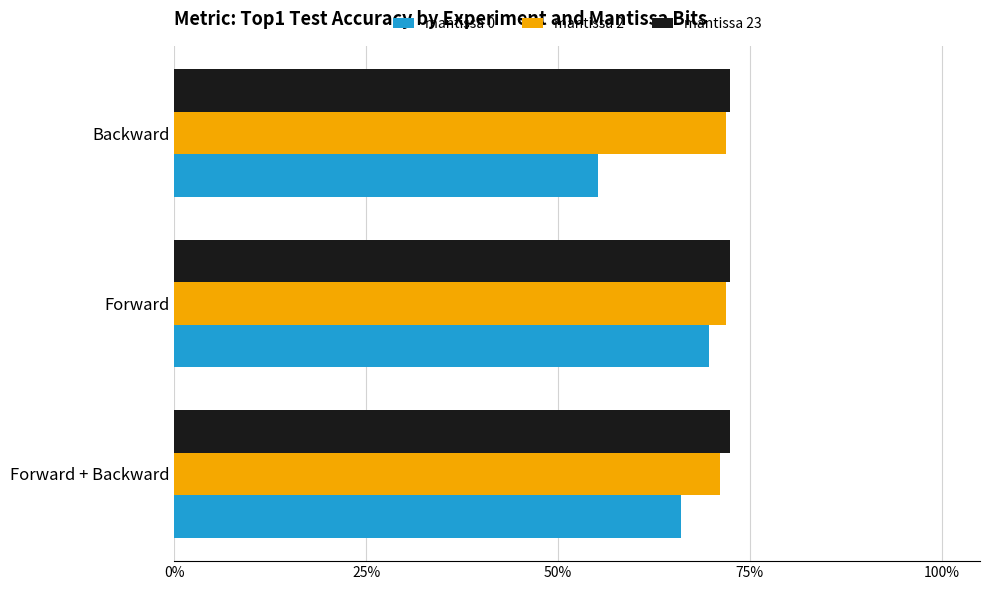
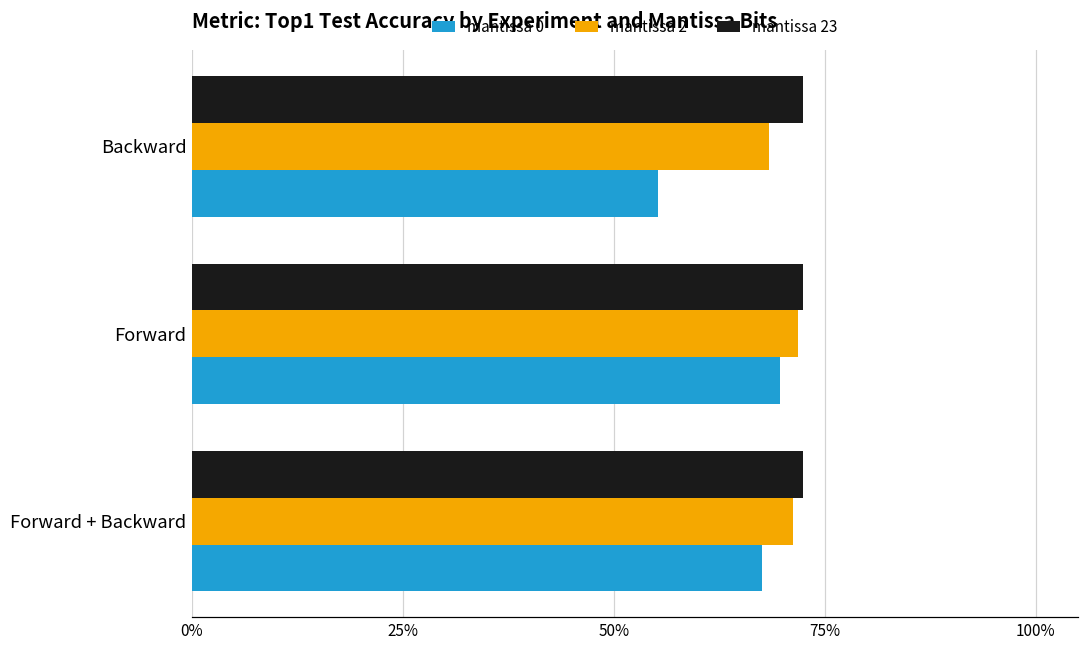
mantissa 2, Backward: 72% -> 68%
mantissa 0, Forward + Backward: 66% -> 68%
